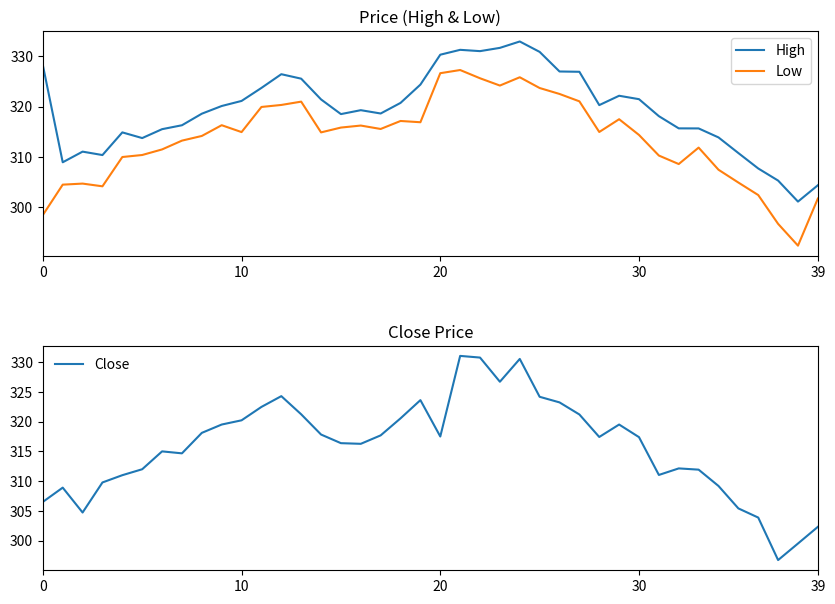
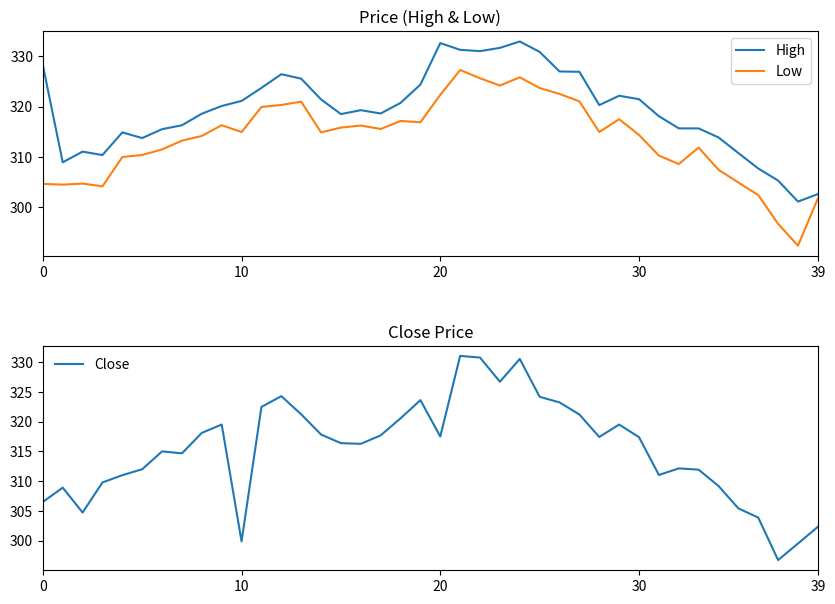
Price (High & Low), Low, 0: 298 -> 305
Price (High & Low), High, 20: 330 -> 333
Price (High & Low), Low, 20: 327 -> 322
Price (High & Low), High, 39: 304 -> 303
Close Price, 10: 320 -> 300
